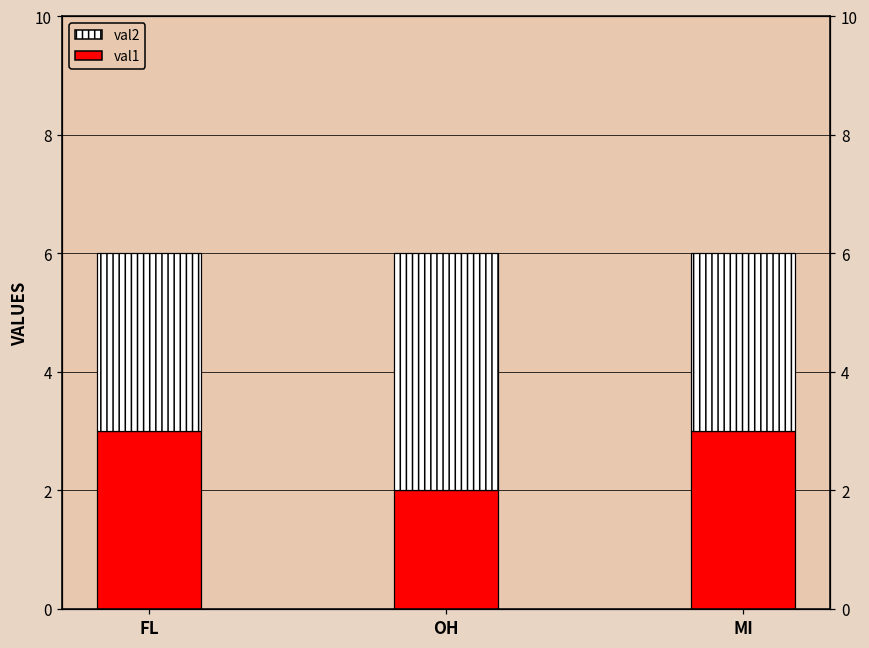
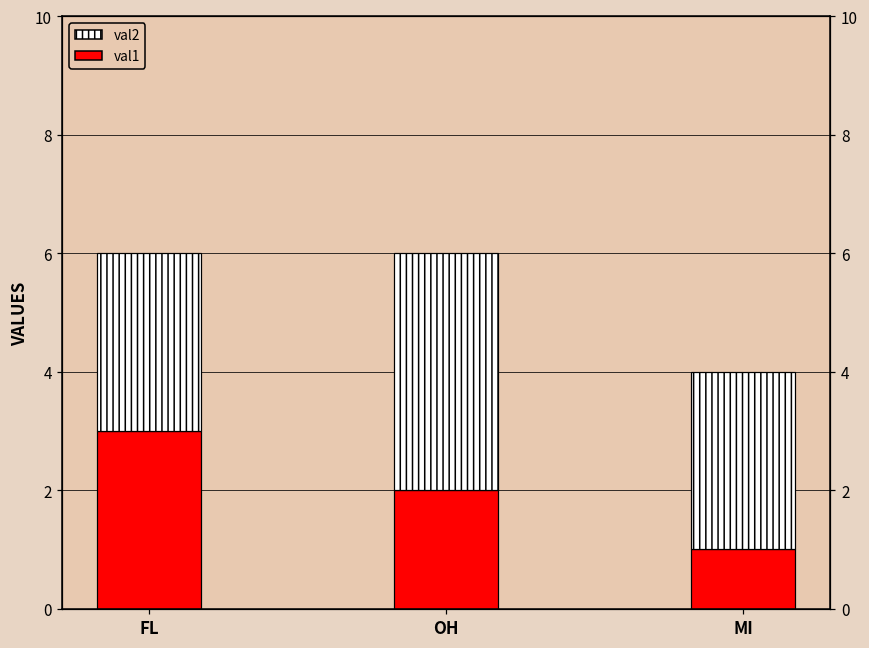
val1, MI: 3 -> 1
